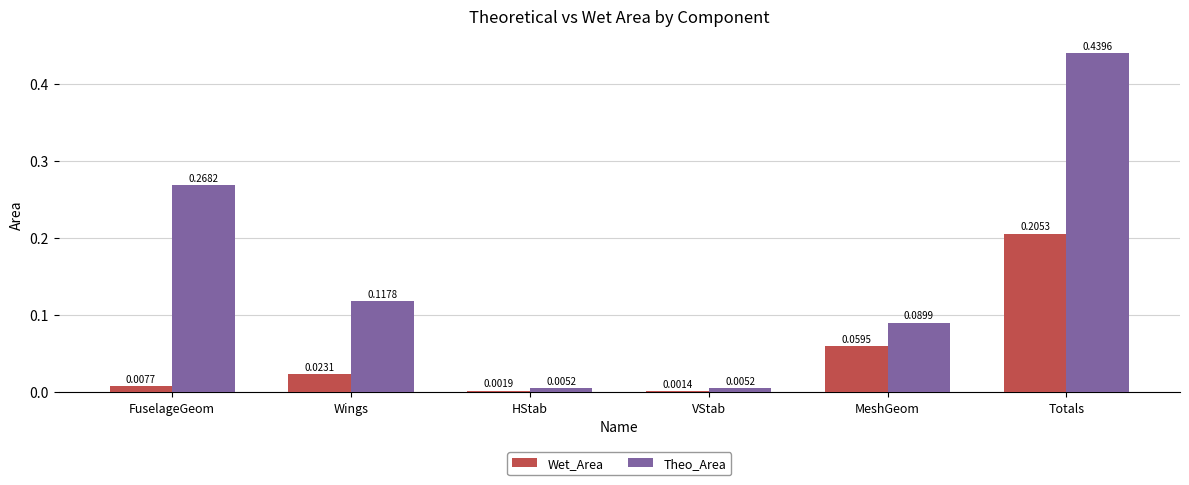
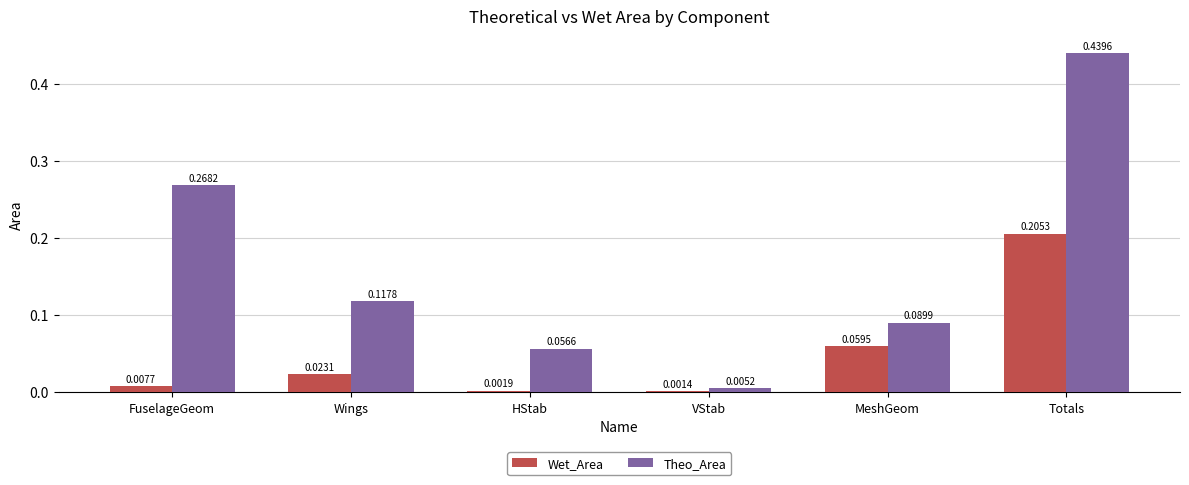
Theo_Area, HStab: 0.0052 -> 0.0566
